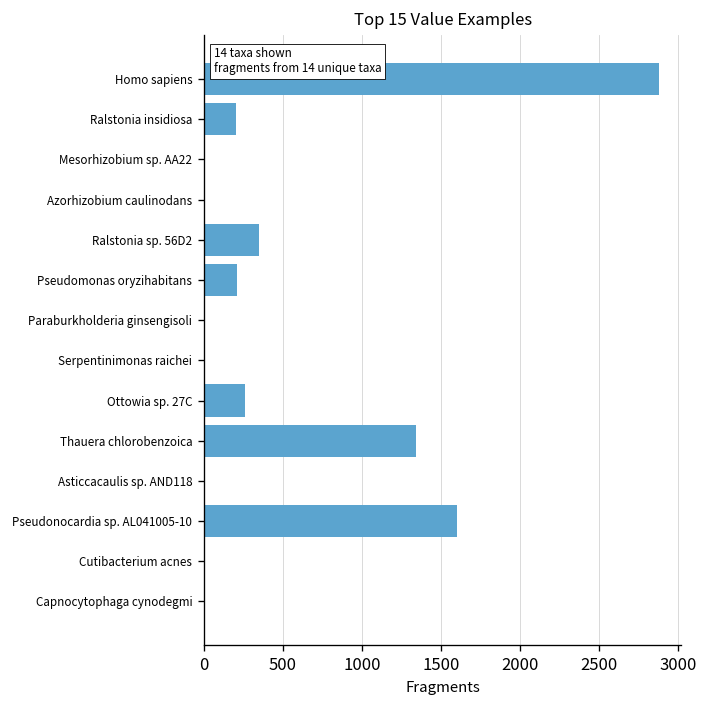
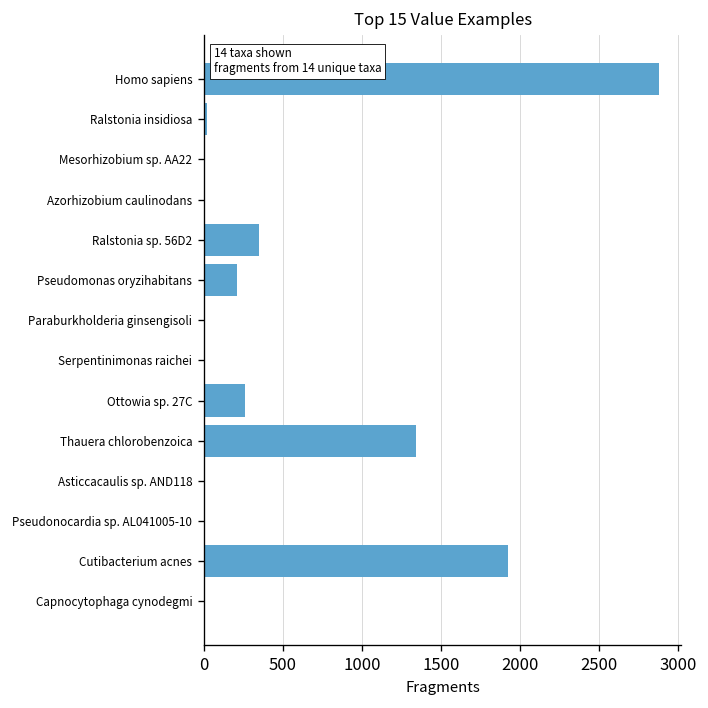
Ralstonia insidiosa: 200 -> 20
Pseudonocardia sp. AL041005-10: 1600 -> 0
Cutibacterium acnes: 0 -> 1920
